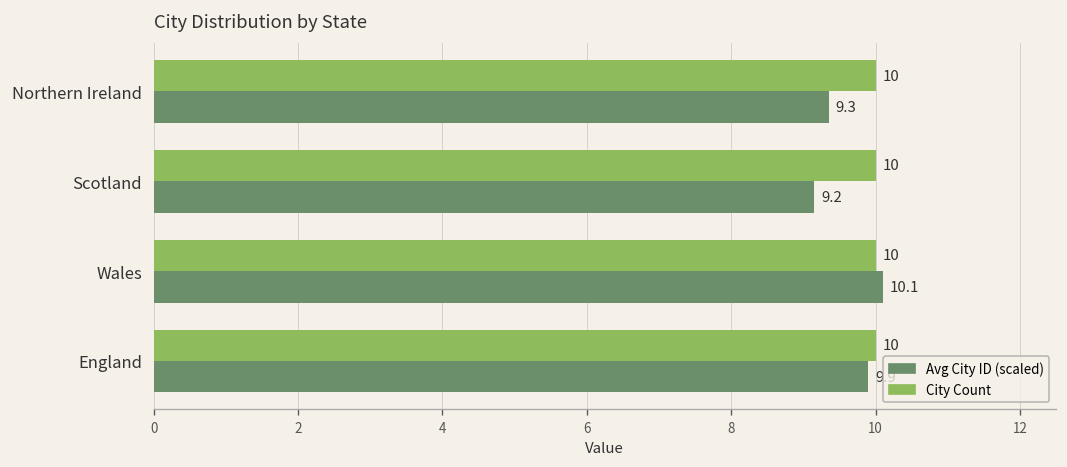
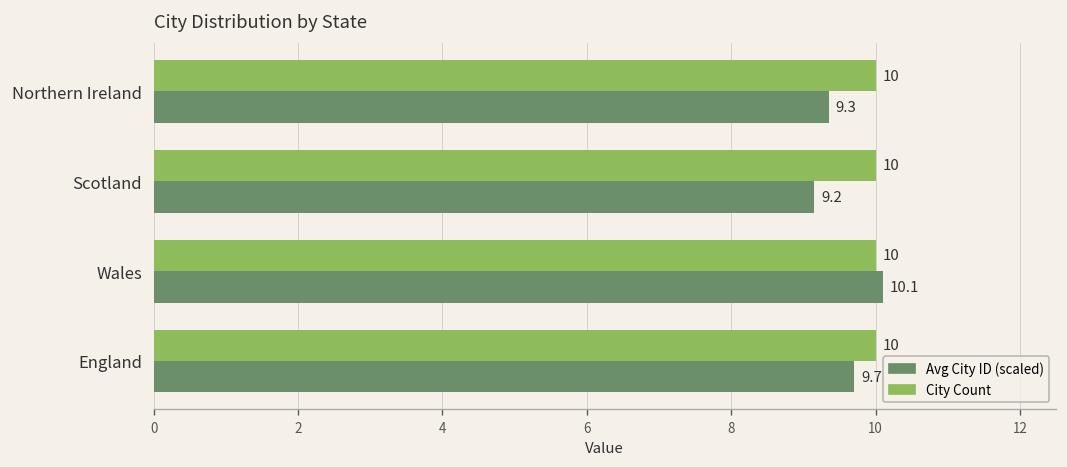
Avg City ID (scaled), England: 9.9 -> 9.7
